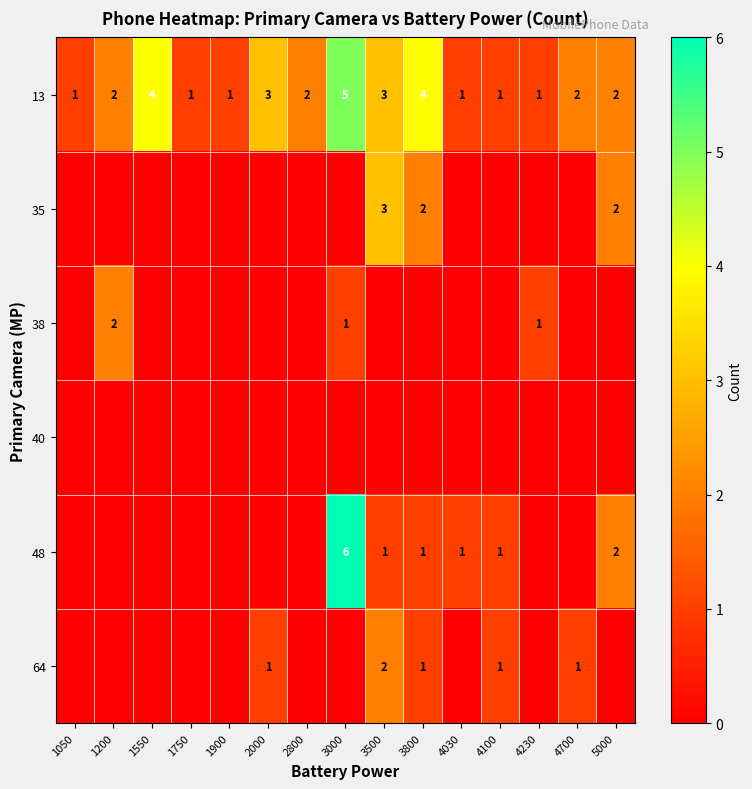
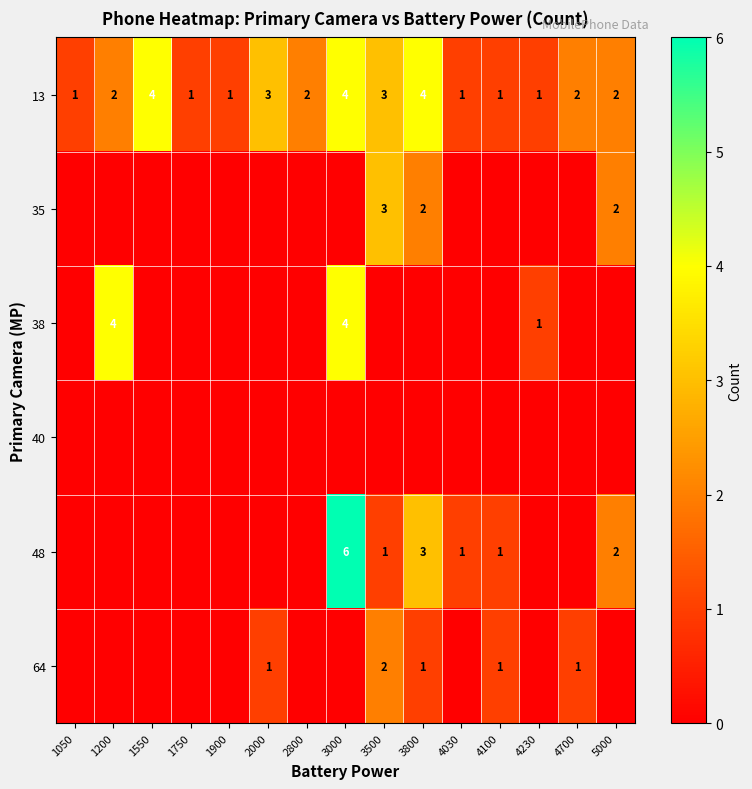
13, 3000: 5 -> 4
38, 1200: 2 -> 4
38, 3000: 1 -> 4
48, 3800: 1 -> 3
